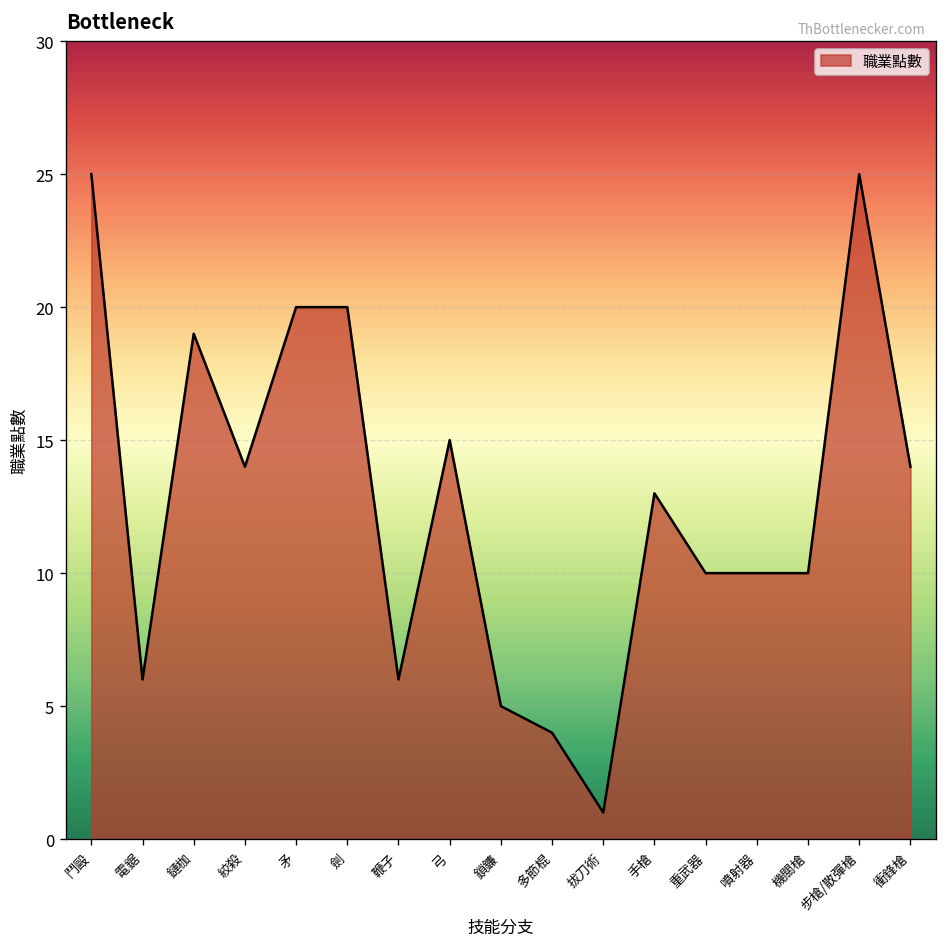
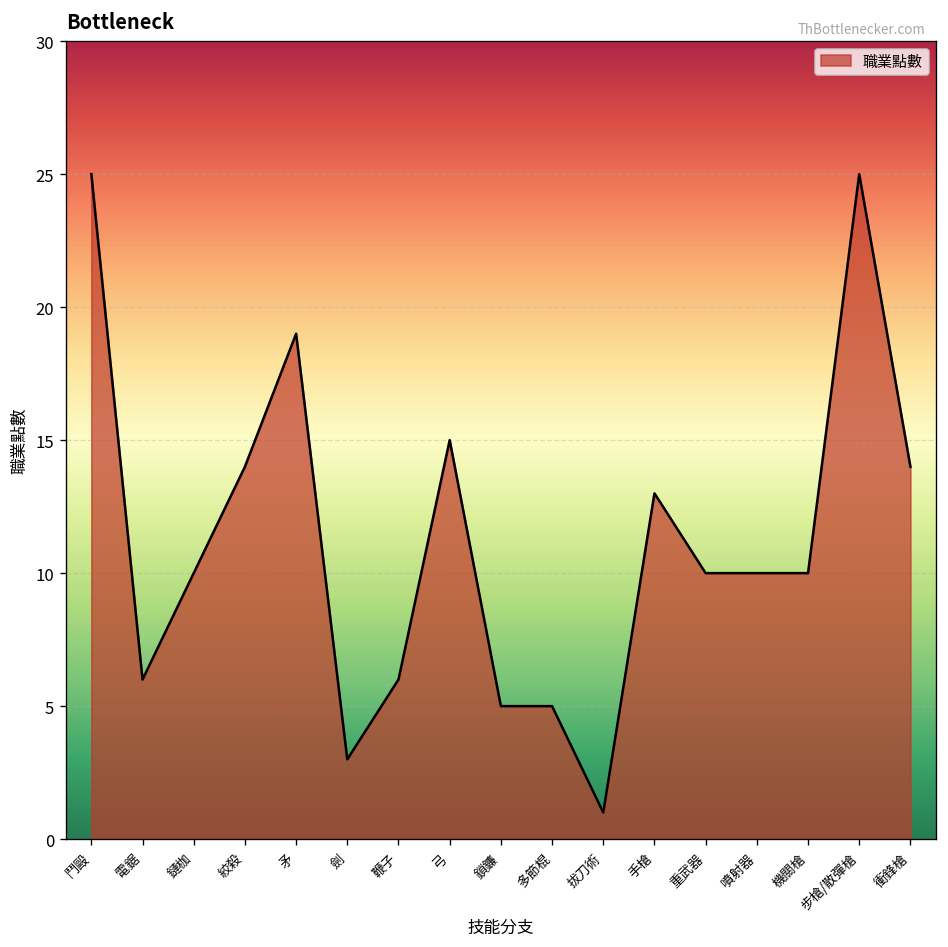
鏈枷: 19 -> 10
矛: 20 -> 19
劍: 20 -> 3
多節棍: 4 -> 5
